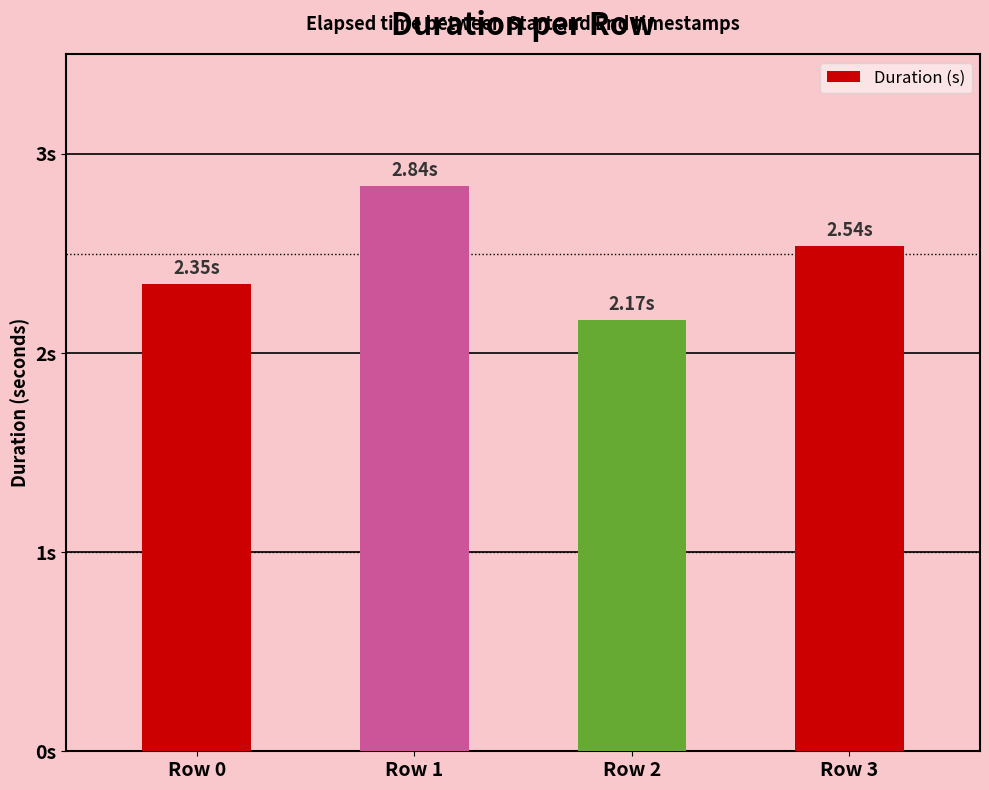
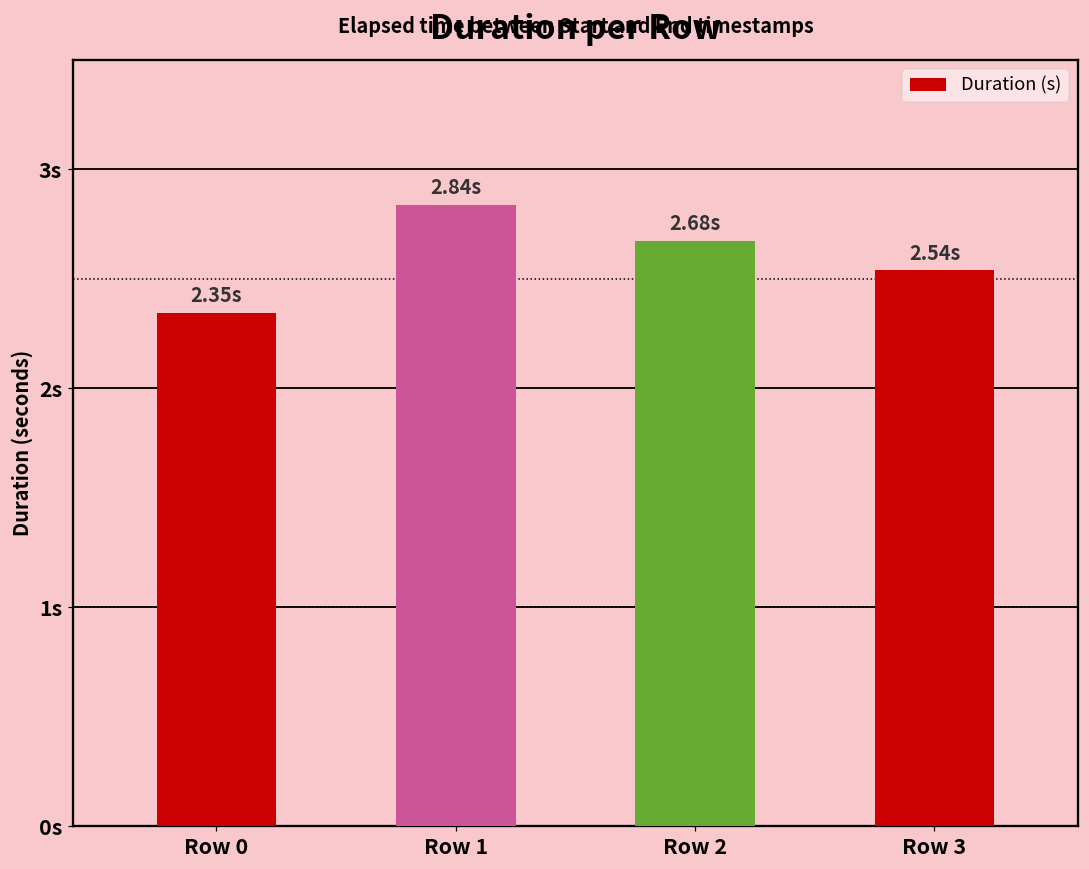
Row 2: 2.17s -> 2.68s
